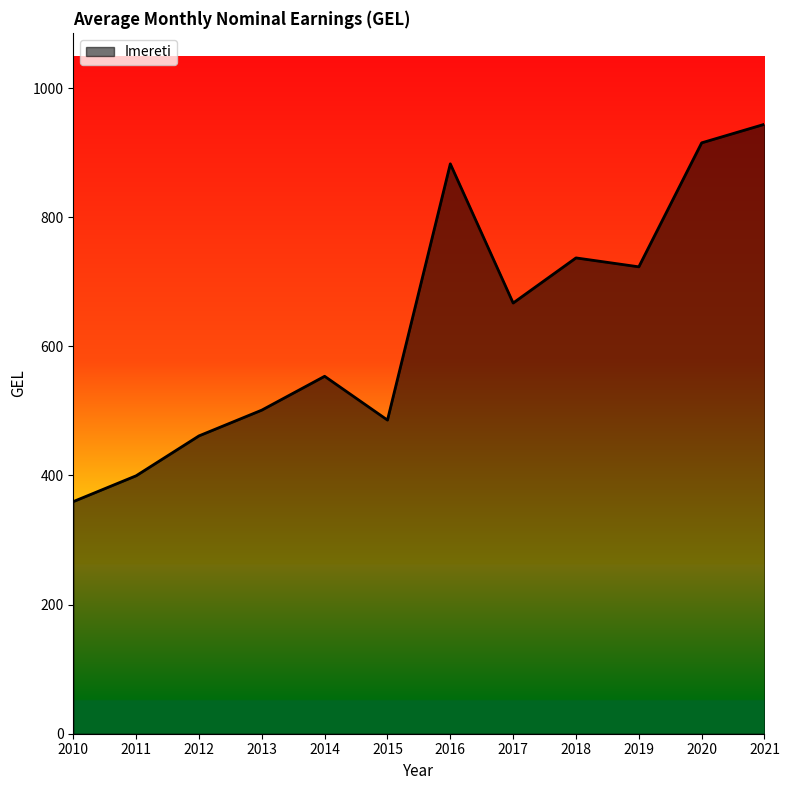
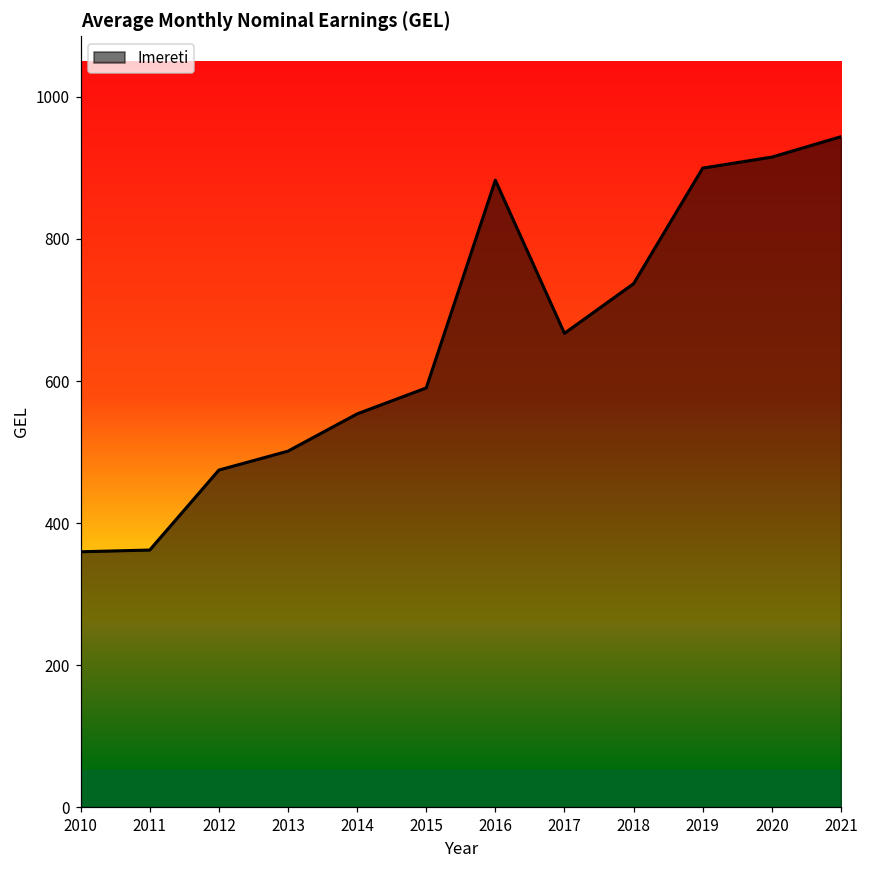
2011: 400 -> 360
2012: 460 -> 470
2015: 490 -> 590
2019: 720 -> 900
